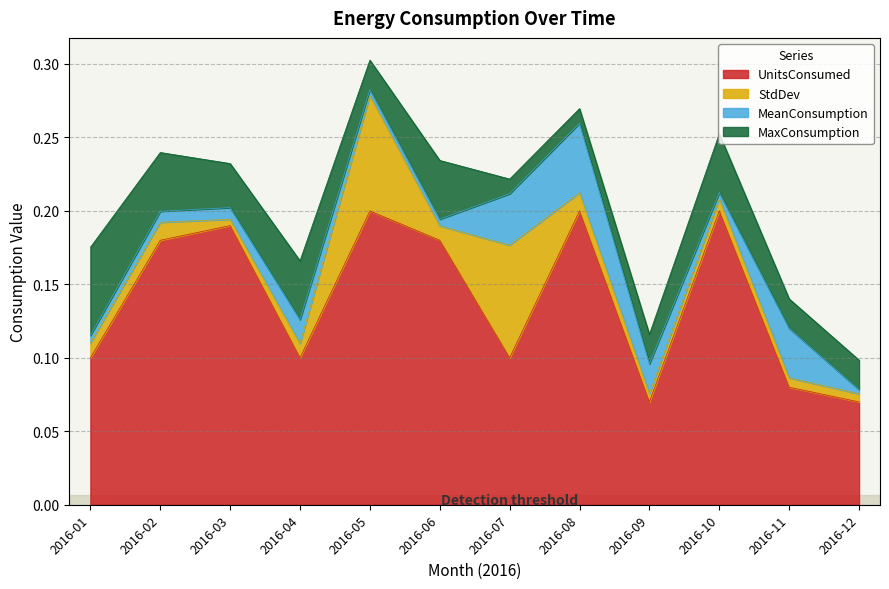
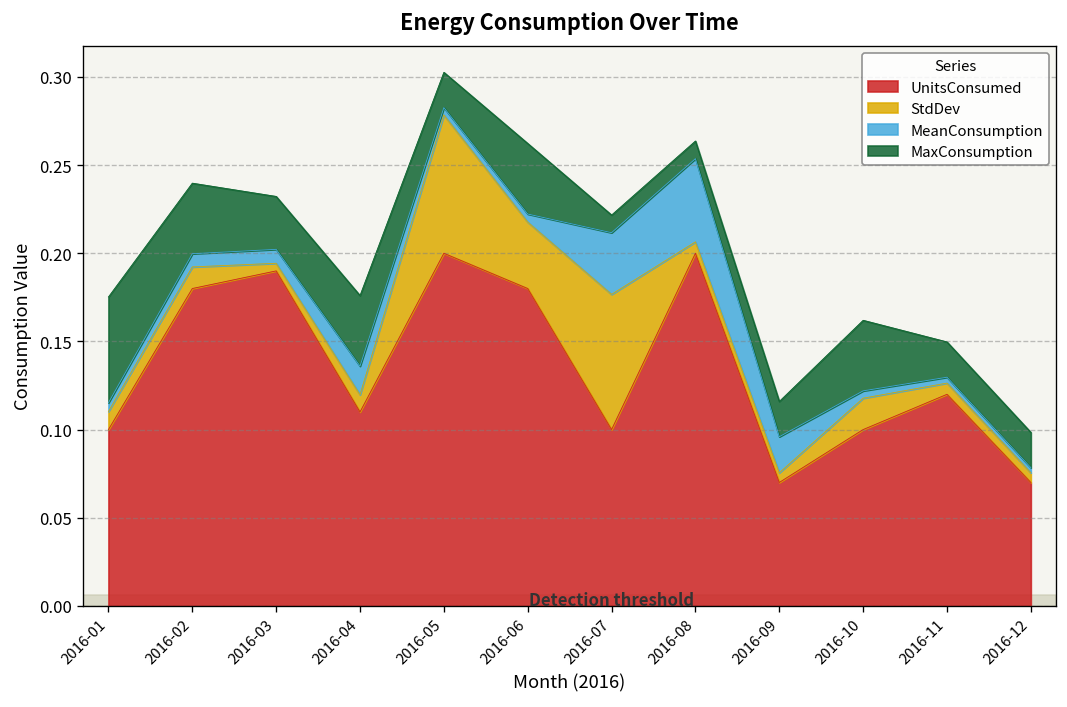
UnitsConsumed, 2016-04: 0.10 -> 0.11
StdDev, 2016-06: 0.010 -> 0.038
StdDev, 2016-08: 0.012 -> 0.006
UnitsConsumed, 2016-10: 0.2 -> 0.1
StdDev, 2016-10: 0.008 -> 0.018
UnitsConsumed, 2016-11: 0.08 -> 0.12
MeanConsumption, 2016-11: 0.034 -> 0.003
